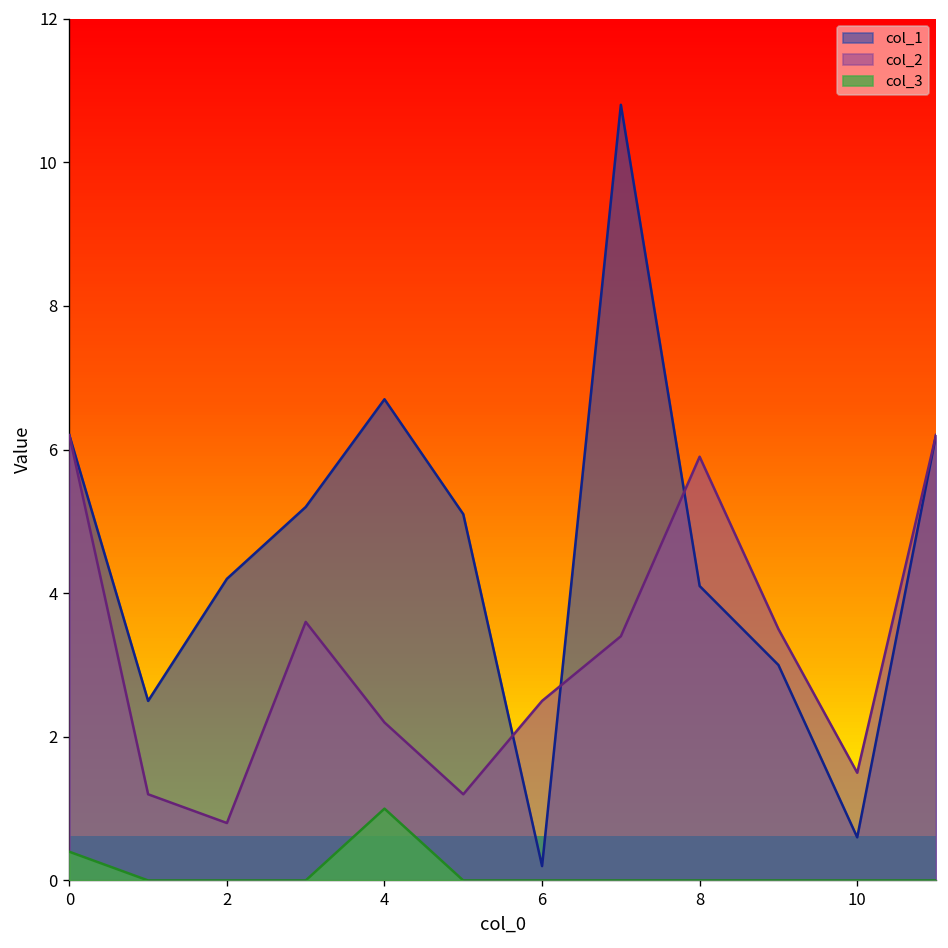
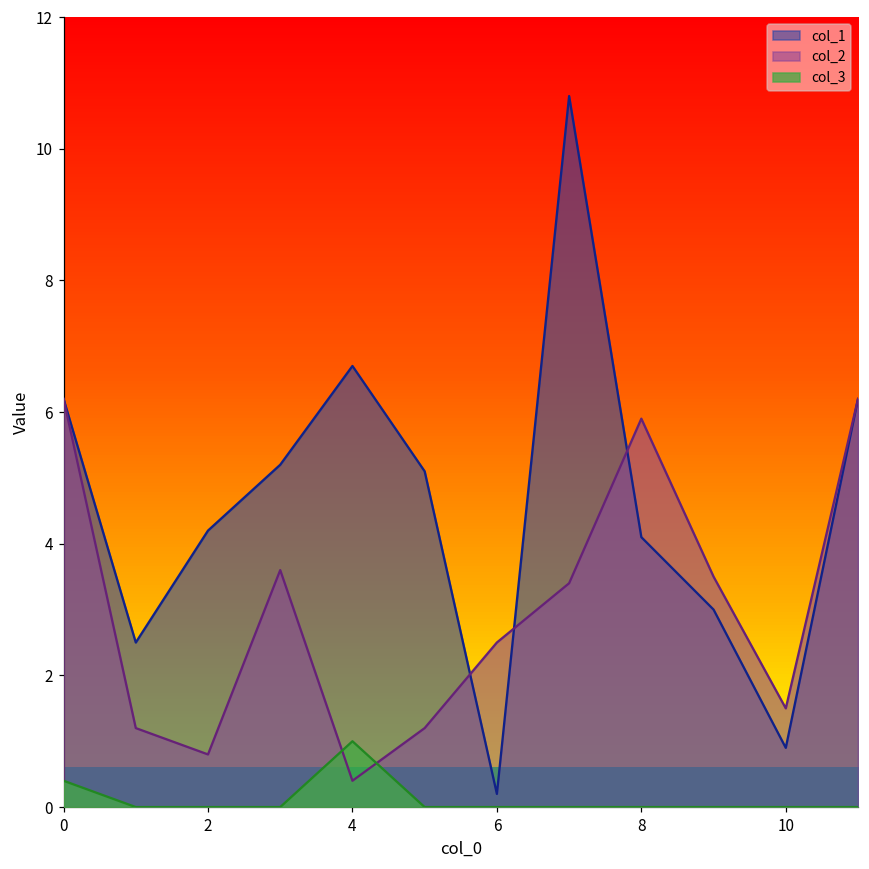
col_2, 4: 2.2 -> 0.4
col_1, 10: 0.6 -> 0.9
